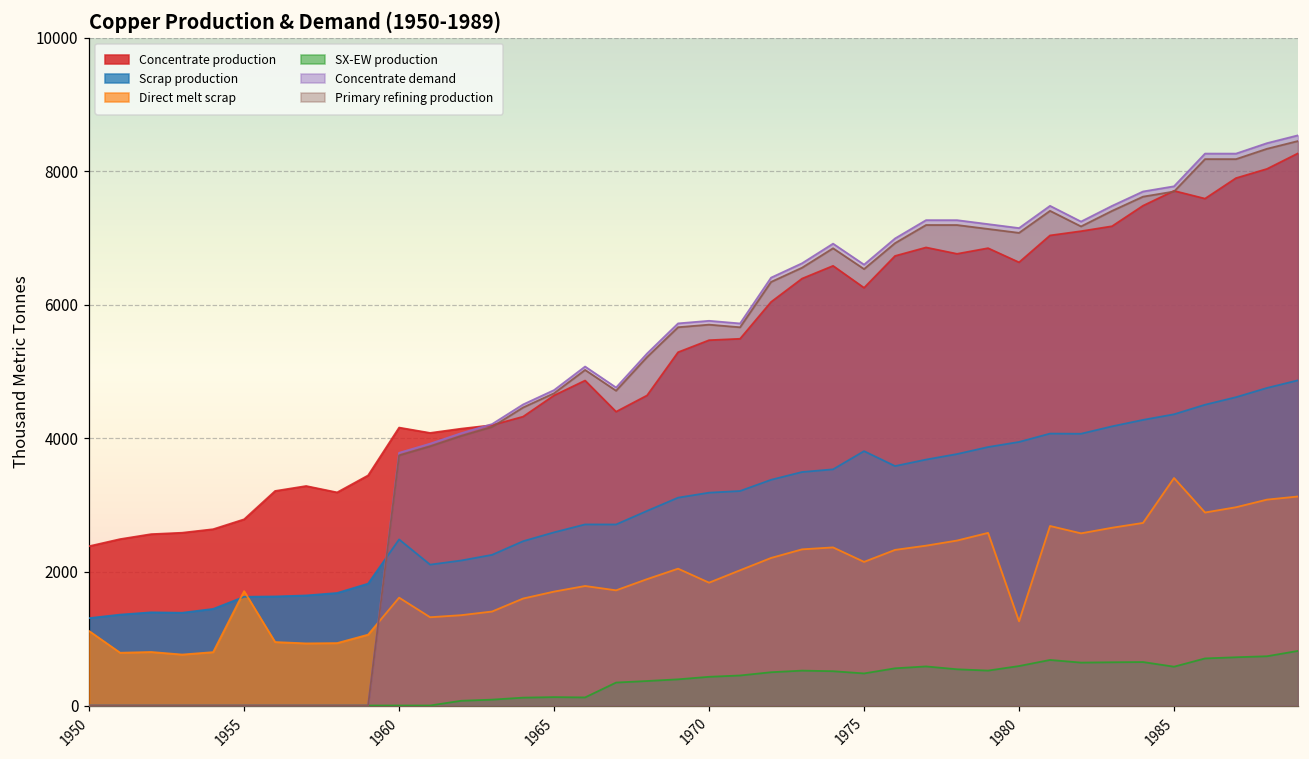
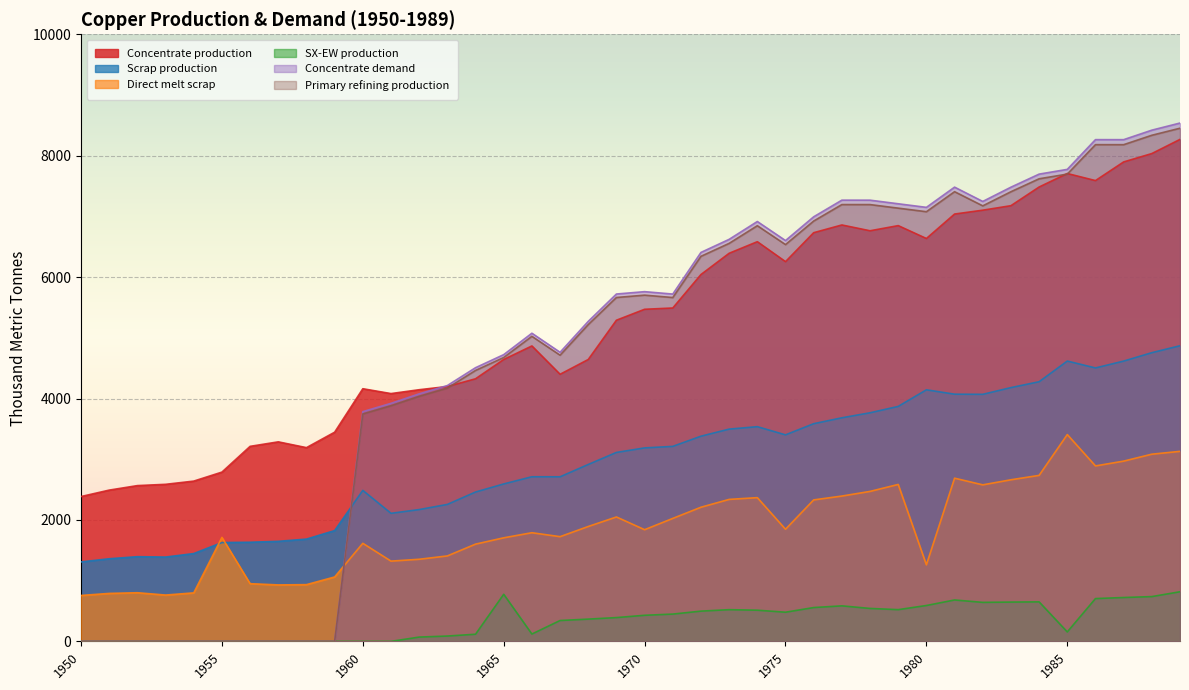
Direct melt scrap, 1950: 1100 -> 800
SX-EW production, 1965: 100 -> 800
Scrap production, 1975: 3800 -> 3400
Direct melt scrap, 1975: 2200 -> 1800
Scrap production, 1980: 3900 -> 4100
Scrap production, 1985: 4400 -> 4600
SX-EW production, 1985: 600 -> 200
